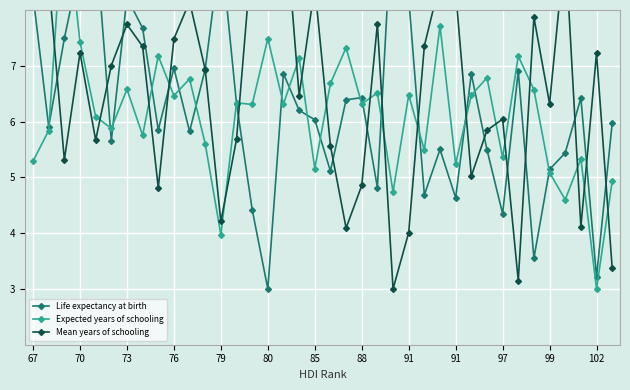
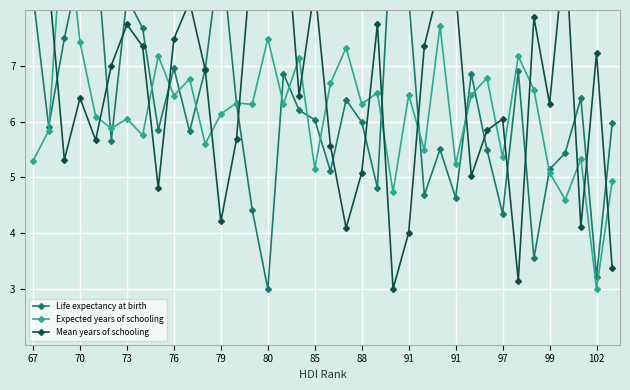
Mean years of schooling, 70: 7.2 -> 6.4
Expected years of schooling, 73: 6.6 -> 6.1
Expected years of schooling, 79: 4.0 -> 6.1
Life expectancy at birth, 88: 6.4 -> 6.0
Mean years of schooling, 88: 4.9 -> 5.1
